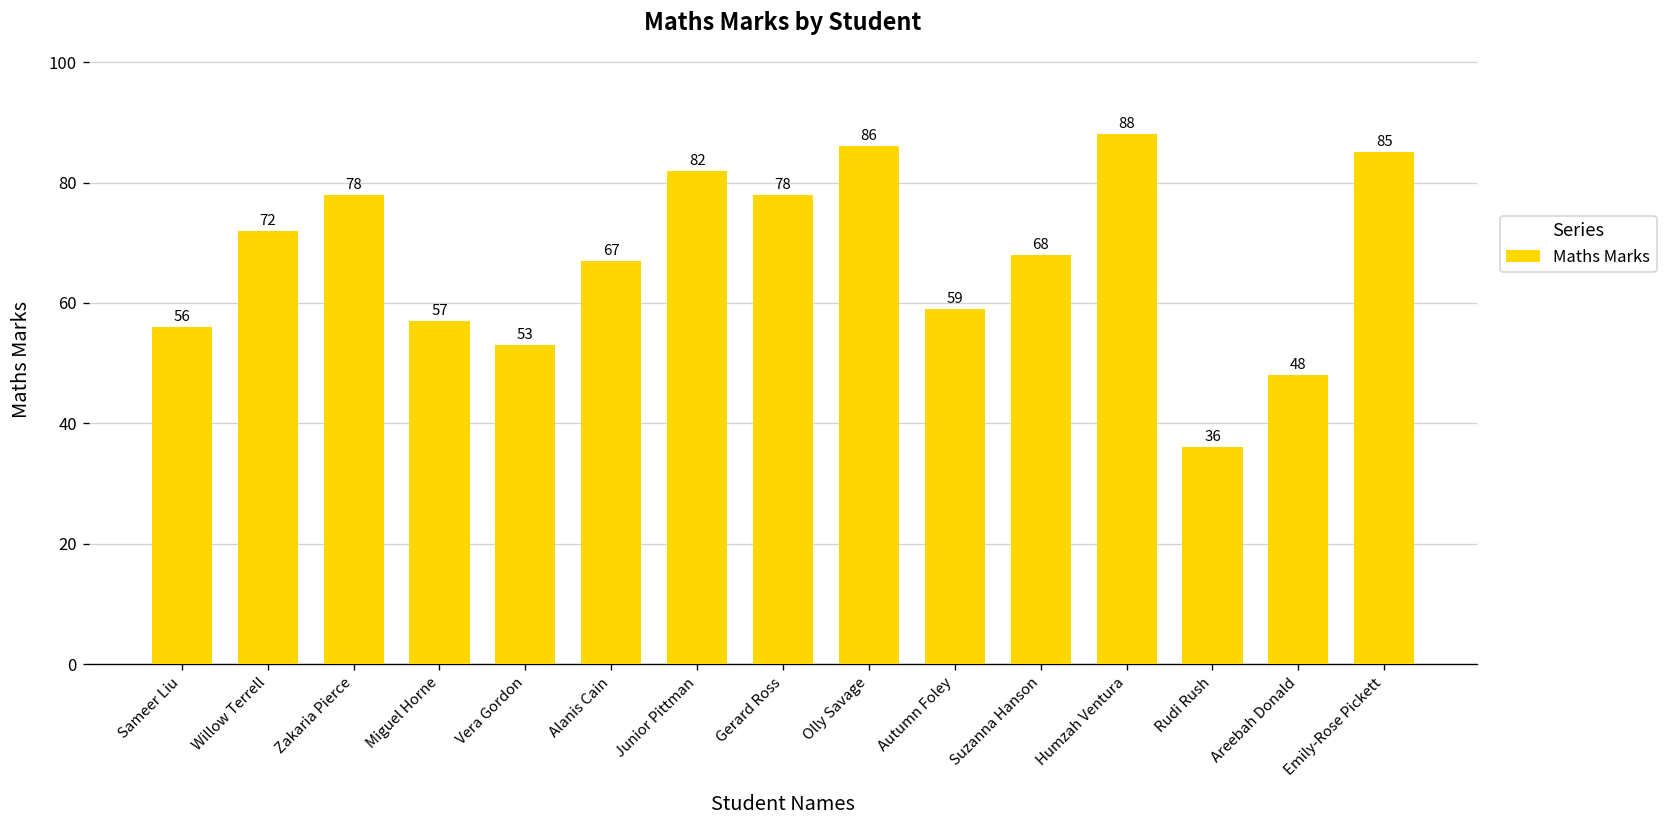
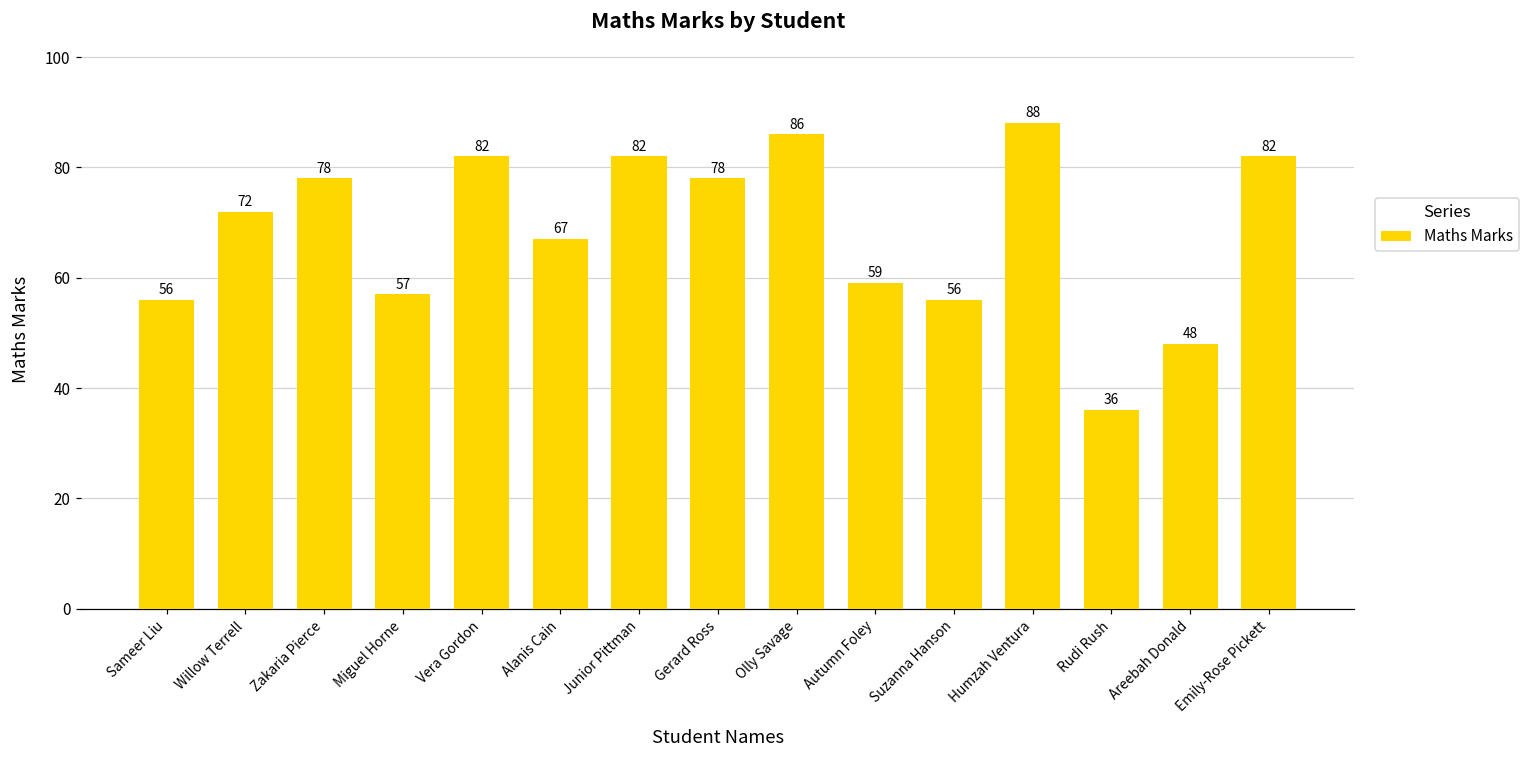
Vera Gordon: 53 -> 82
Suzanna Hanson: 68 -> 56
Emily-Rose Pickett: 85 -> 82
